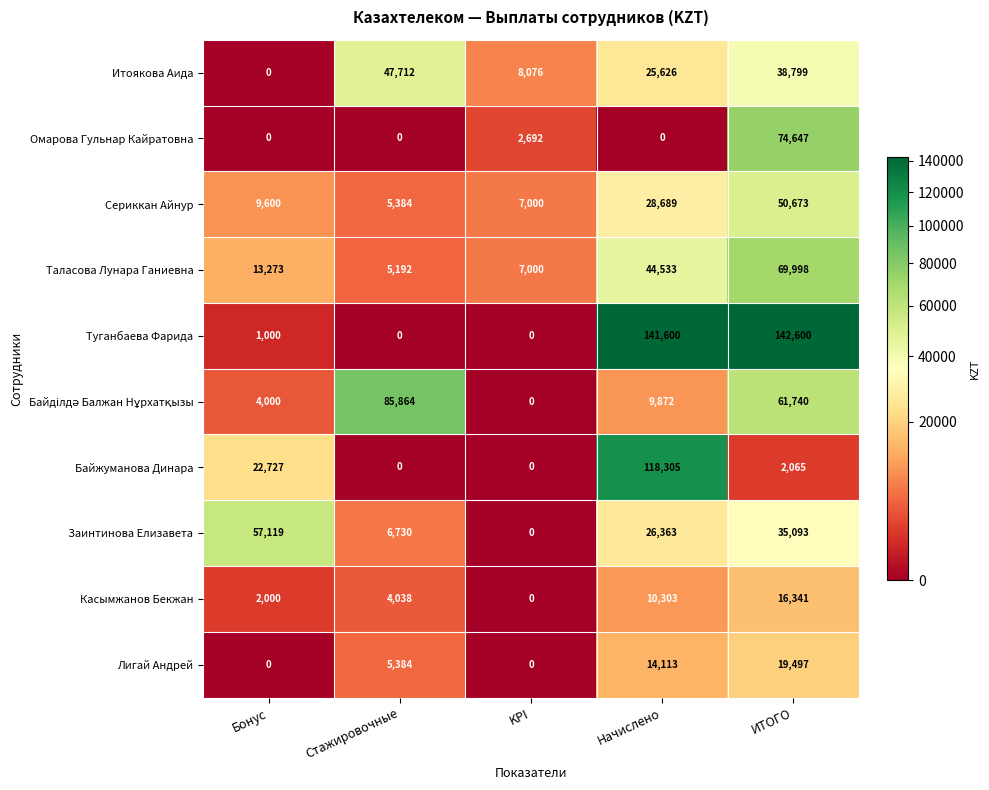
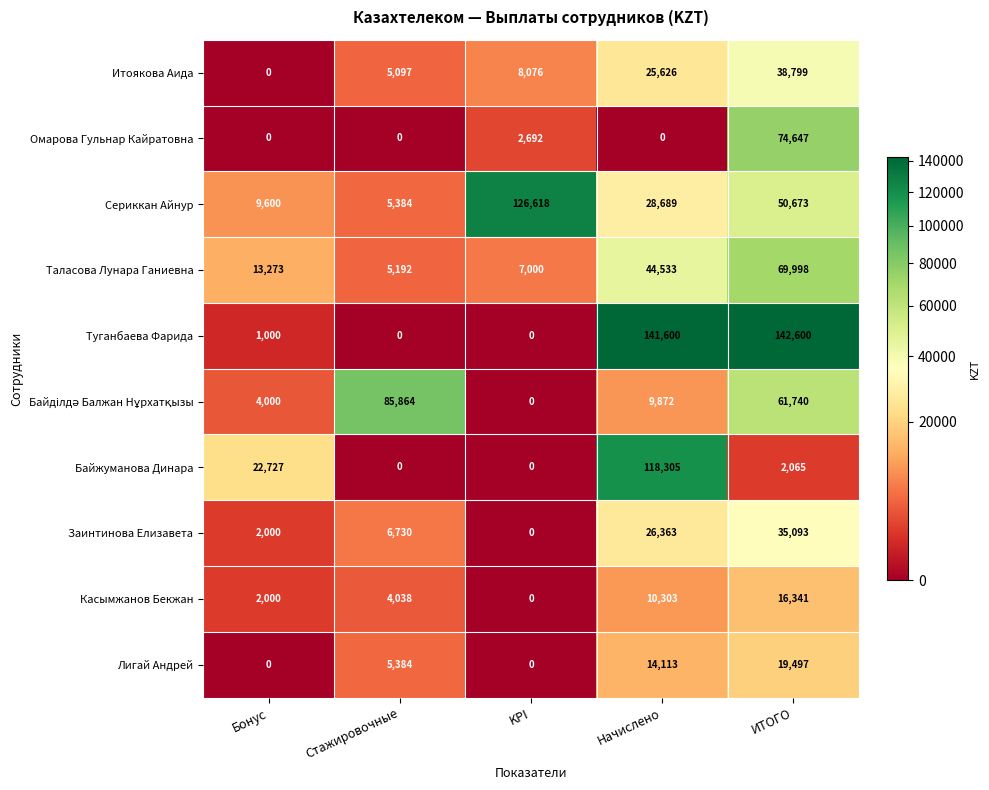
Итоякова Аида, Стажировочные: 47,712 -> 5,097
Сериккан Айнур, KPI: 7,000 -> 126,618
Заинтинова Елизавета, Бонус: 57,119 -> 2,000
